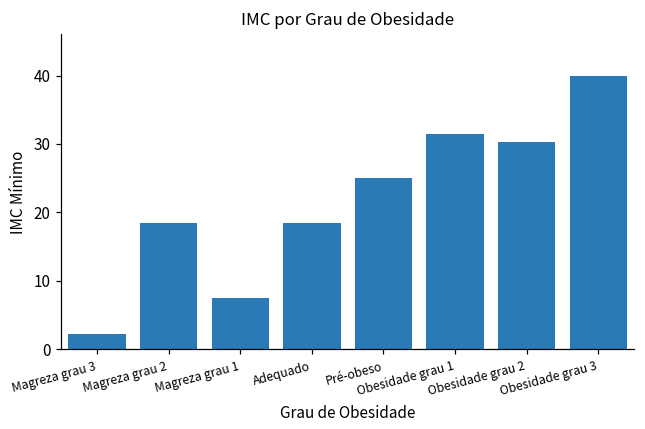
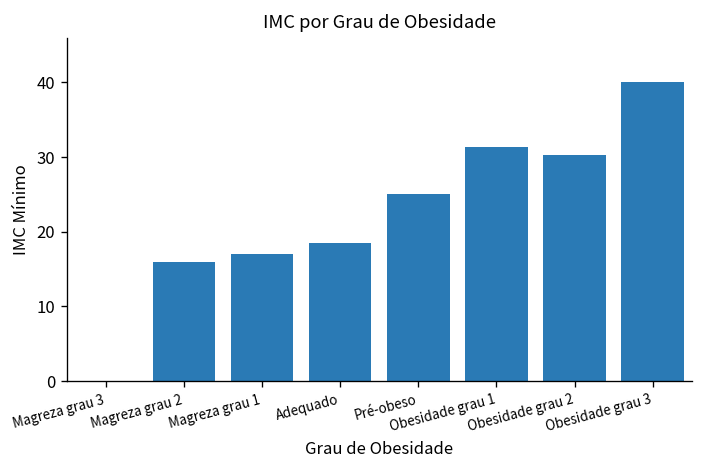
Magreza grau 3: 2 -> 0
Magreza grau 2: 19 -> 16
Magreza grau 1: 8 -> 17
